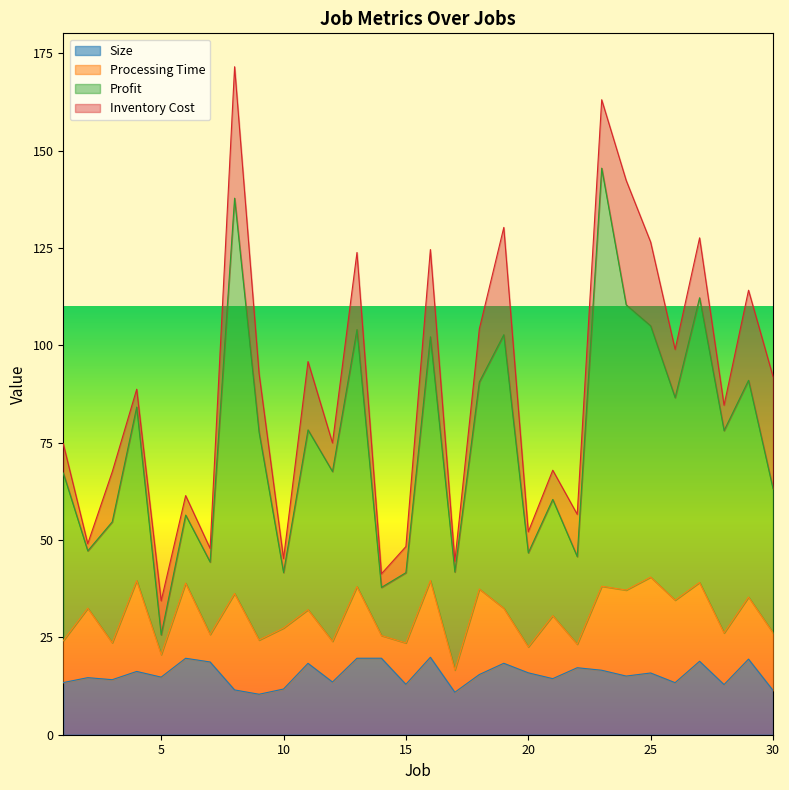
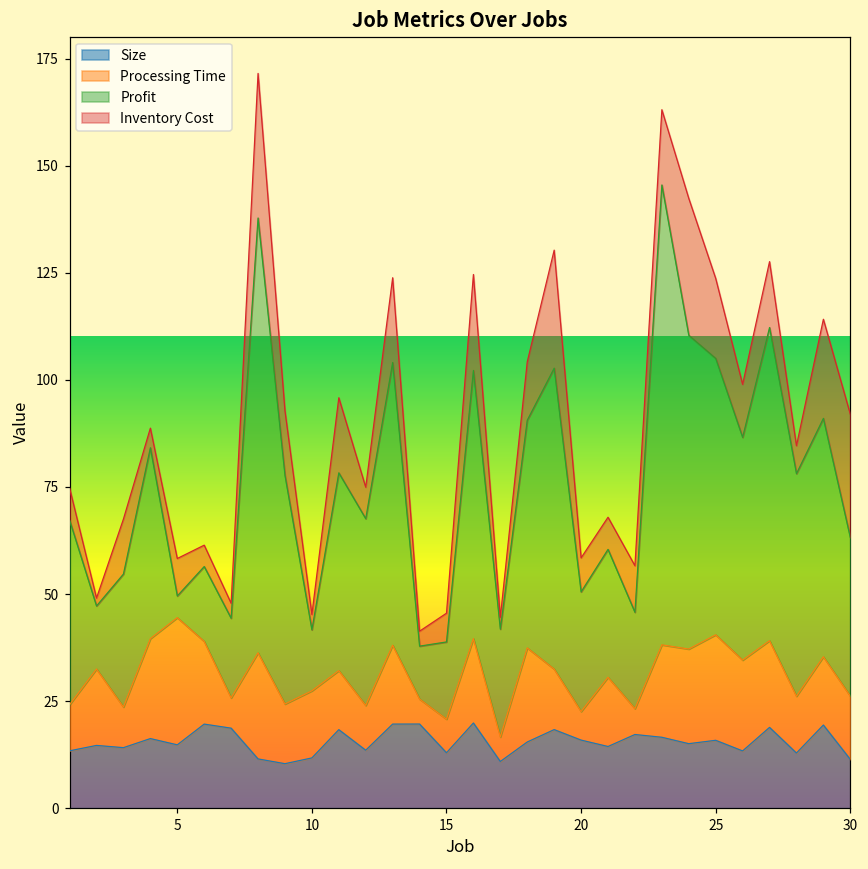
Processing Time, 5: 6 -> 30
Processing Time, 15: 11 -> 8
Profit, 20: 24 -> 28
Inventory Cost, 20: 5 -> 8
Inventory Cost, 25: 22 -> 19
